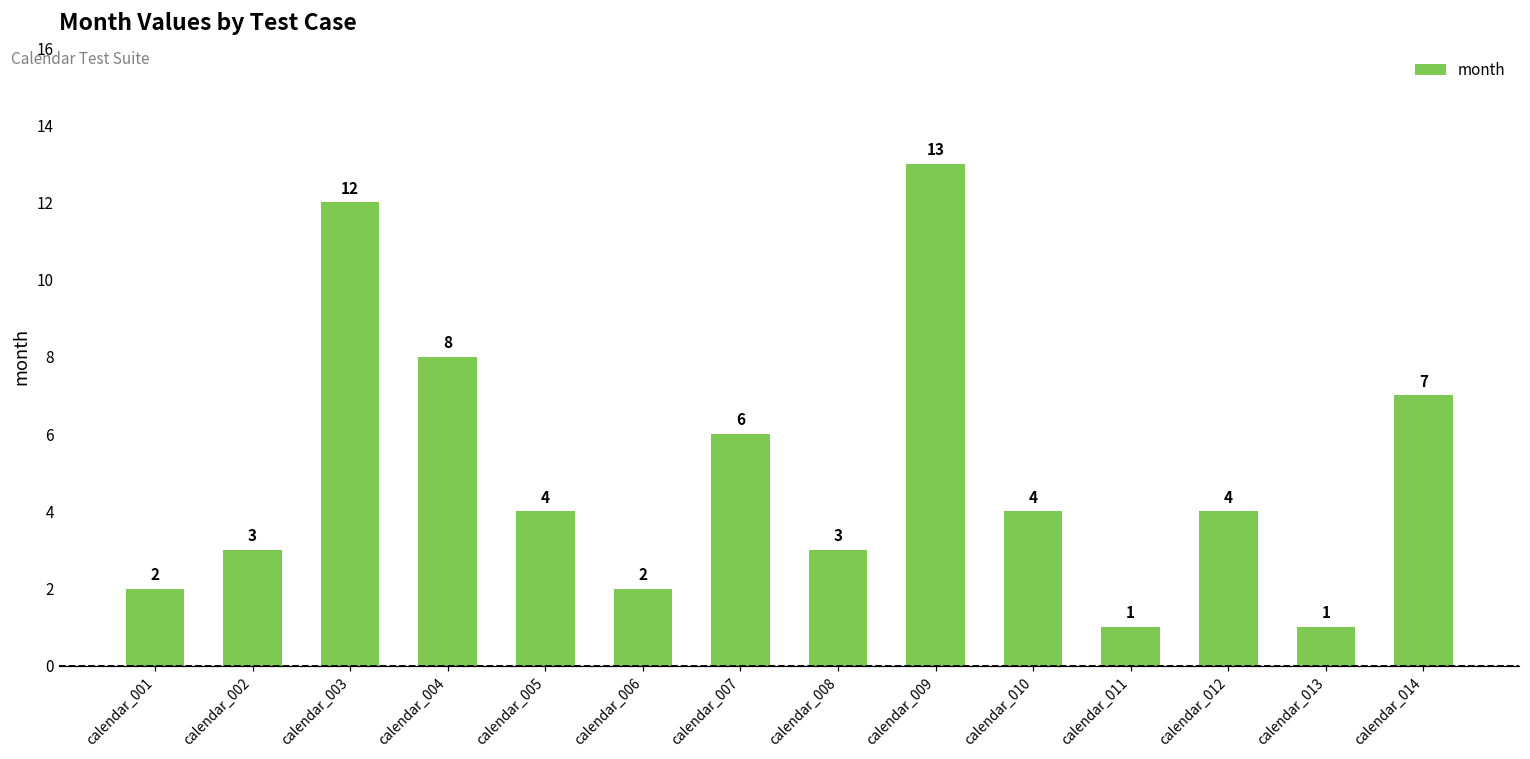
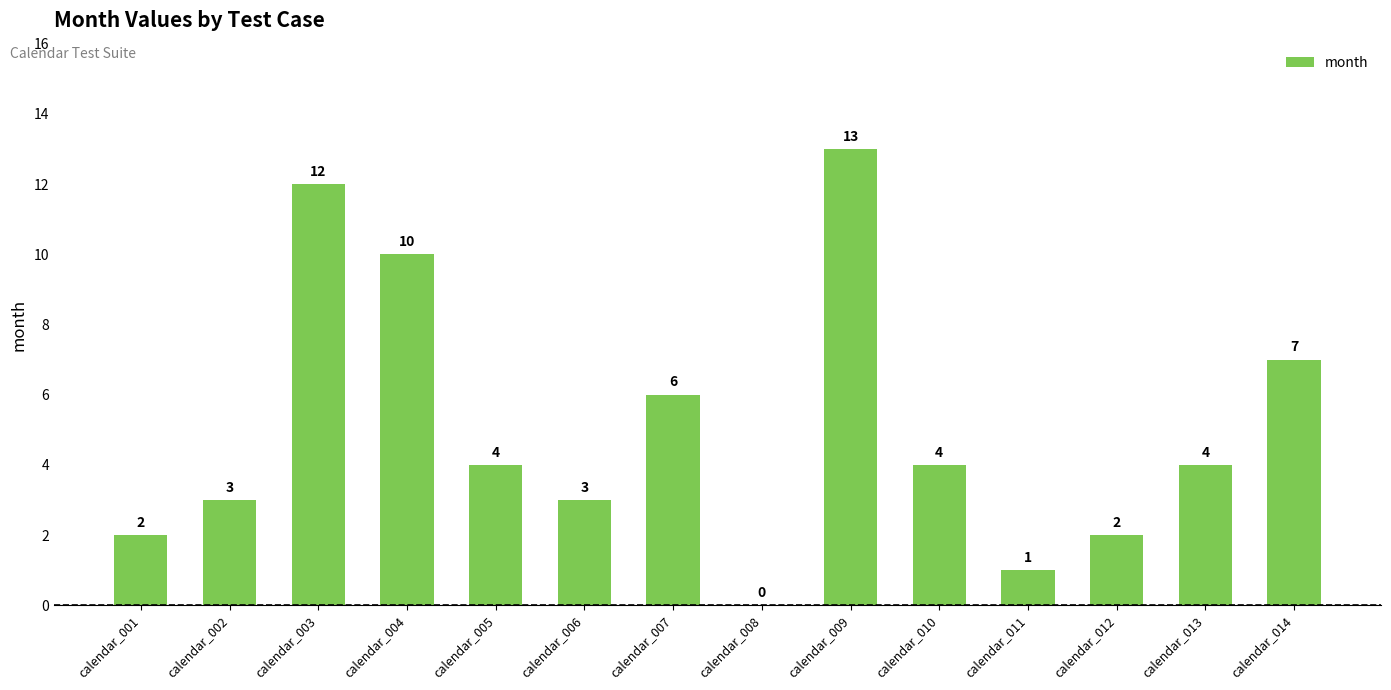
calendar_004: 8 -> 10
calendar_006: 2 -> 3
calendar_008: 3 -> 0
calendar_012: 4 -> 2
calendar_013: 1 -> 4
